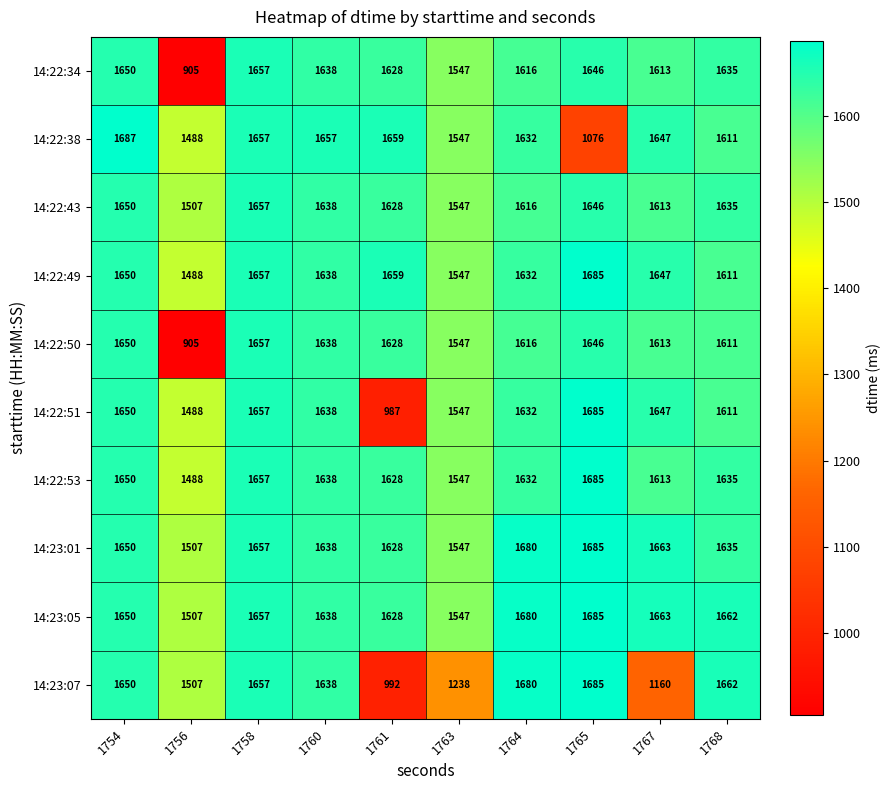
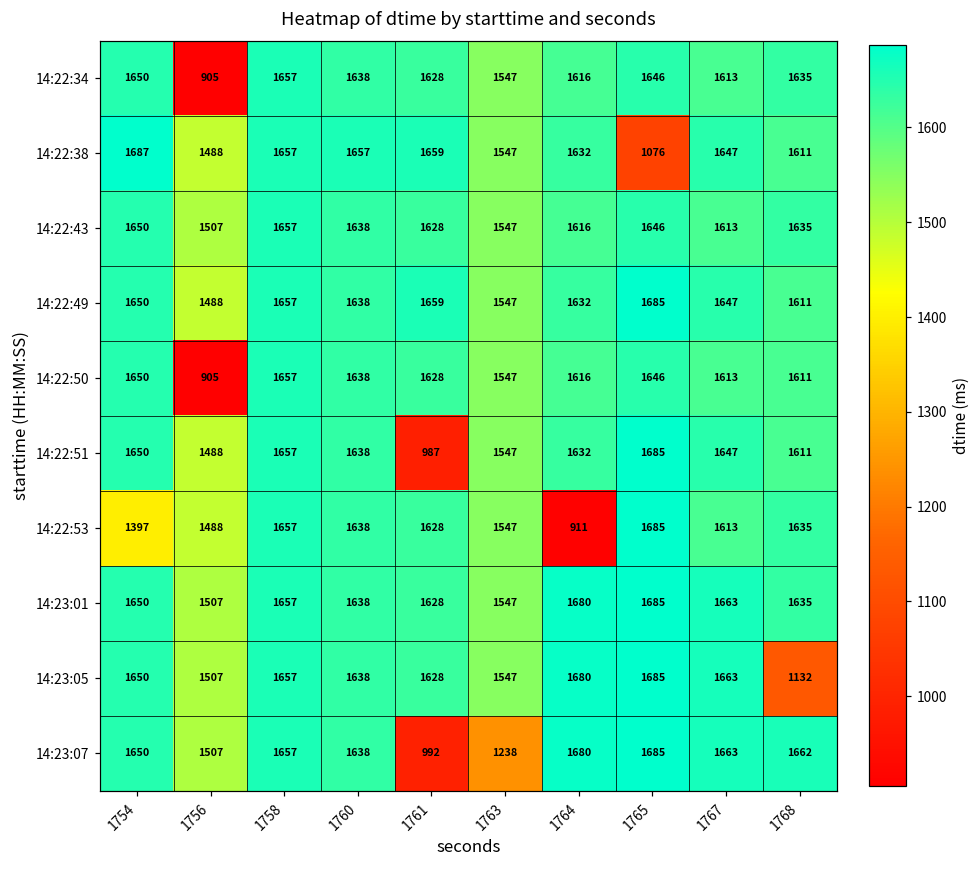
14:22:53, 1754: 1650 -> 1397
14:22:53, 1764: 1632 -> 911
14:23:05, 1768: 1662 -> 1132
14:23:07, 1767: 1160 -> 1663
